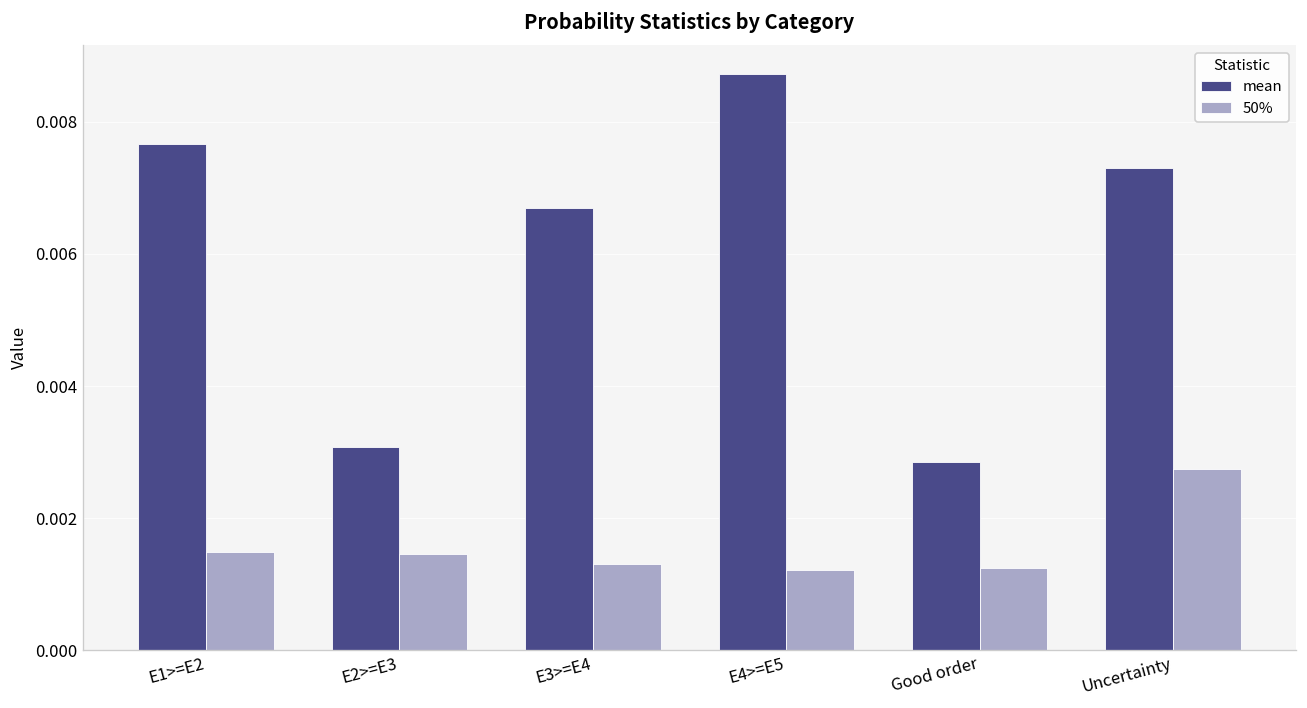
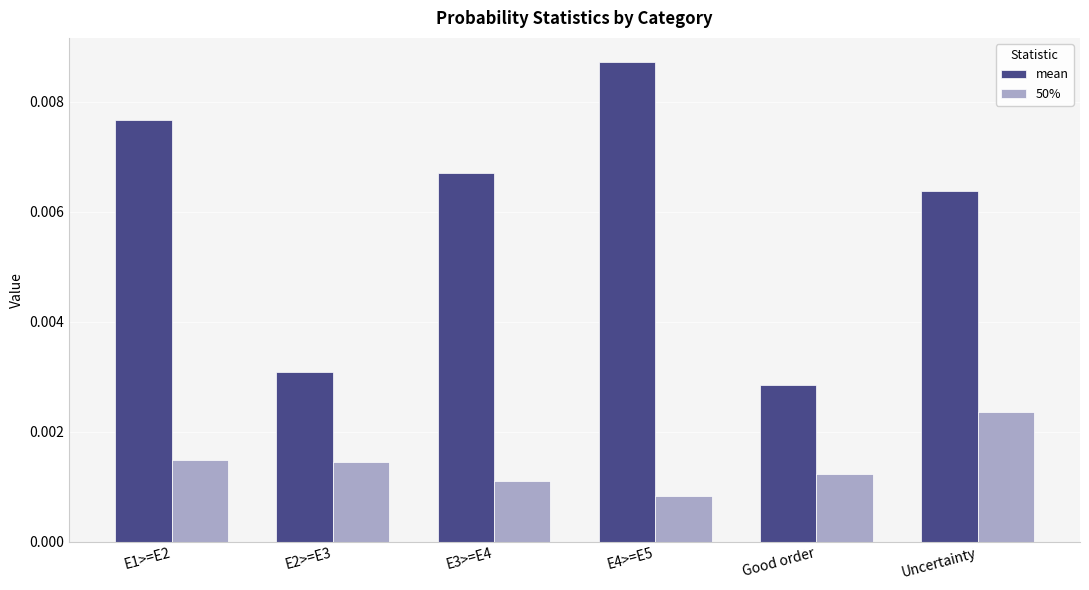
50%, E3>=E4: 0.0013 -> 0.0011
50%, E4>=E5: 0.0012 -> 0.0008
mean, Uncertainty: 0.0073 -> 0.0064
50%, Uncertainty: 0.0027 -> 0.0024
